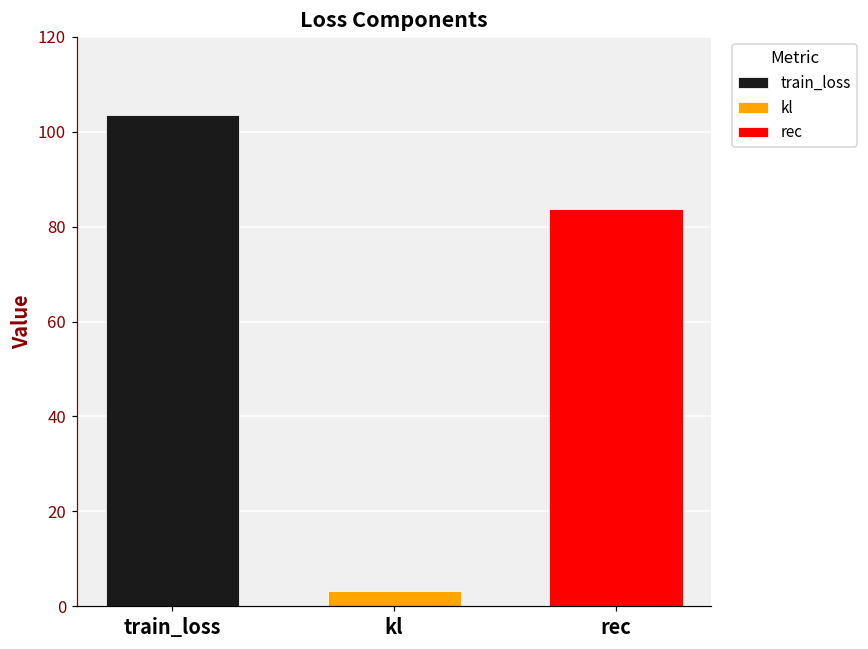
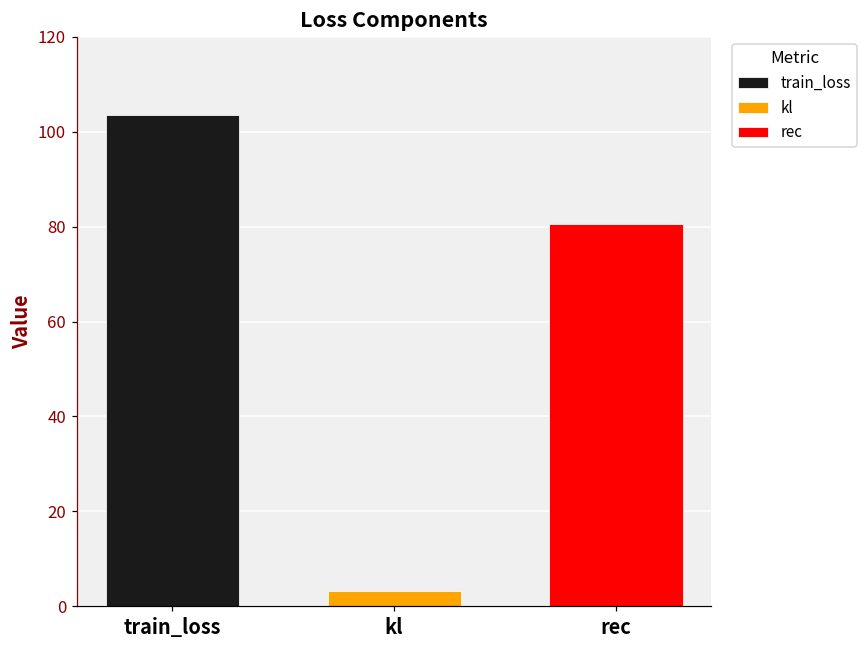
rec: 84 -> 80
